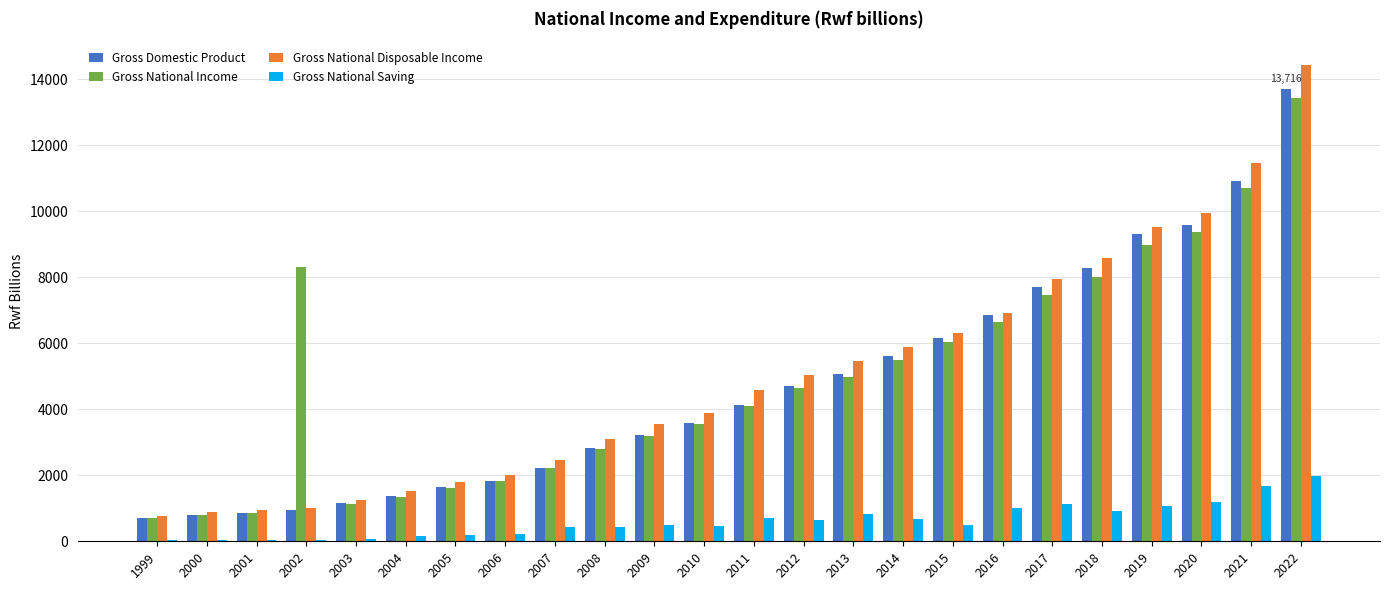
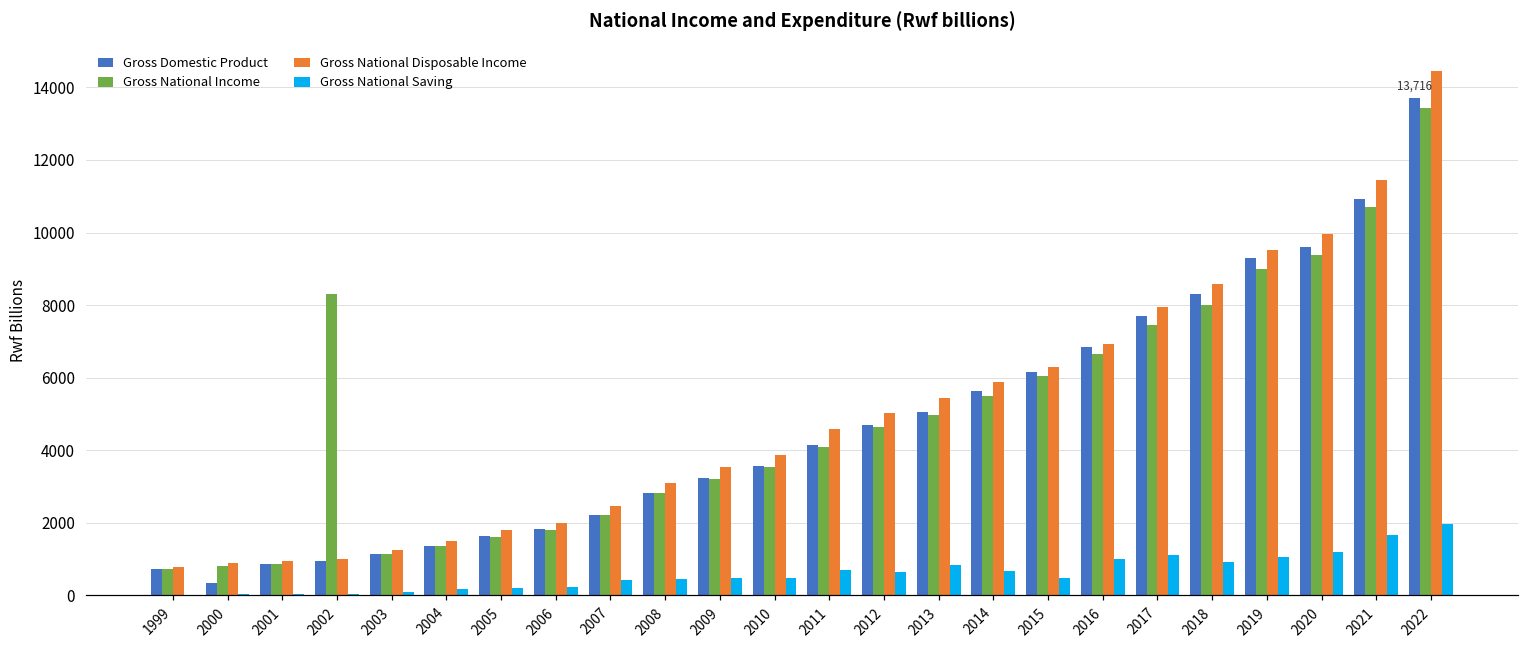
Gross Domestic Product, 2000: 800 -> 300
